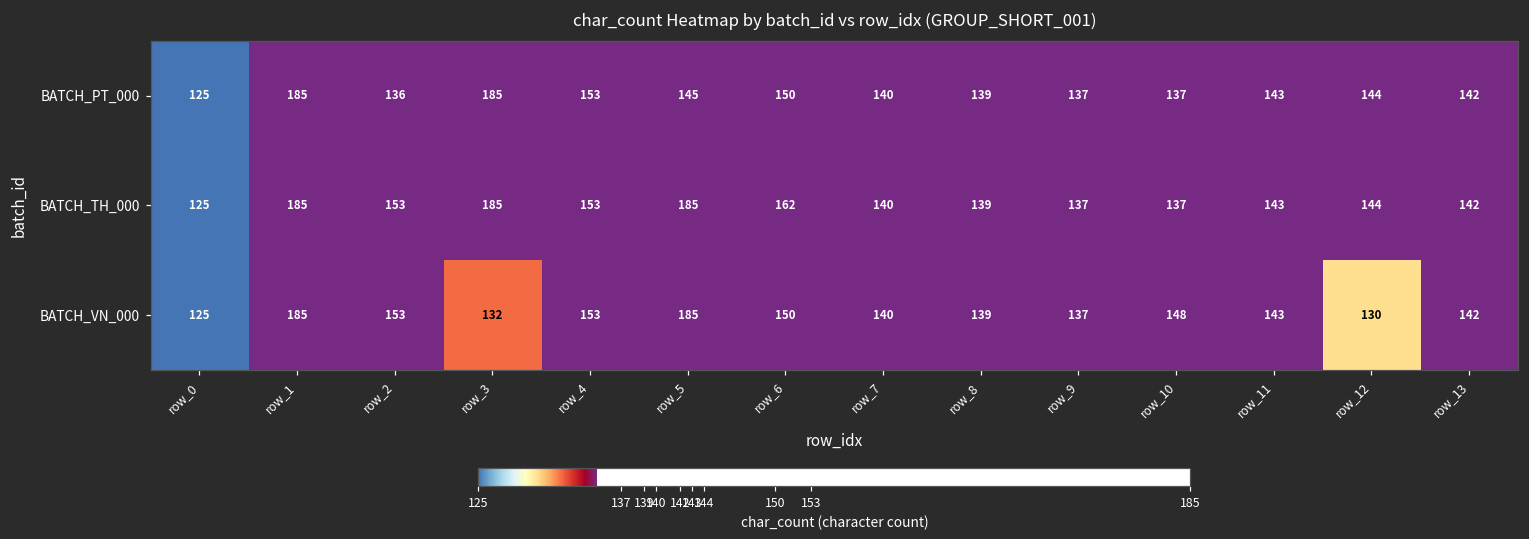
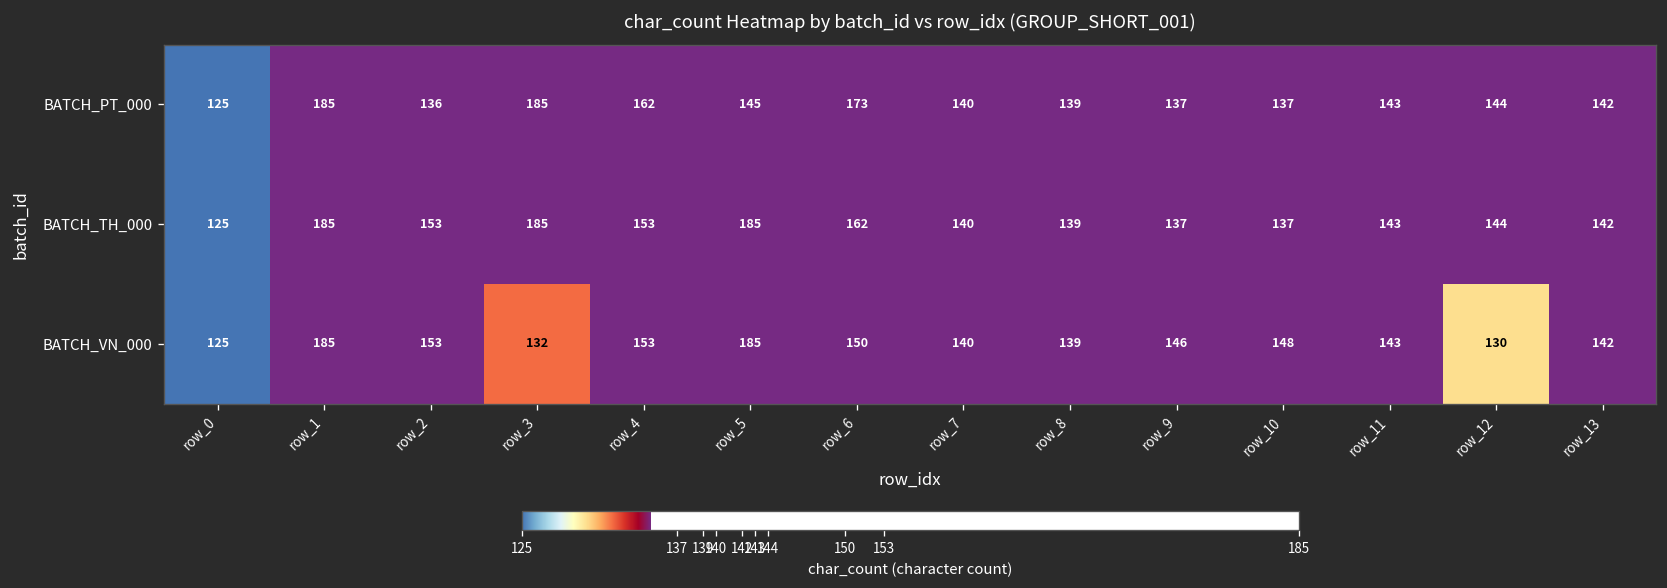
BATCH_PT_000, row_4: 153 -> 162
BATCH_PT_000, row_6: 150 -> 173
BATCH_VN_000, row_9: 137 -> 146
